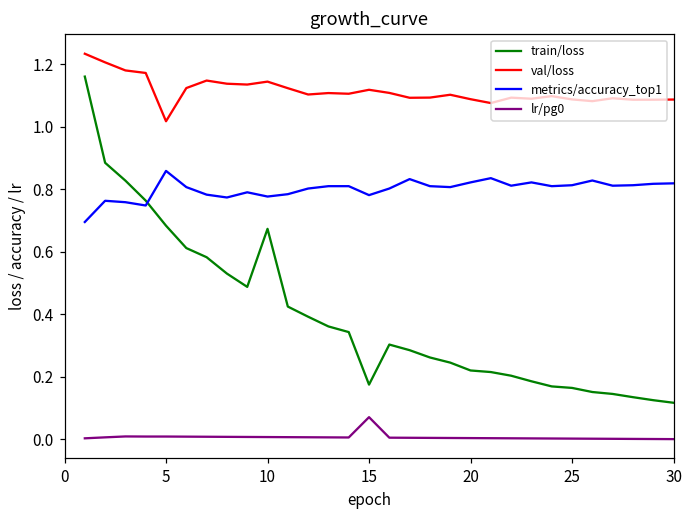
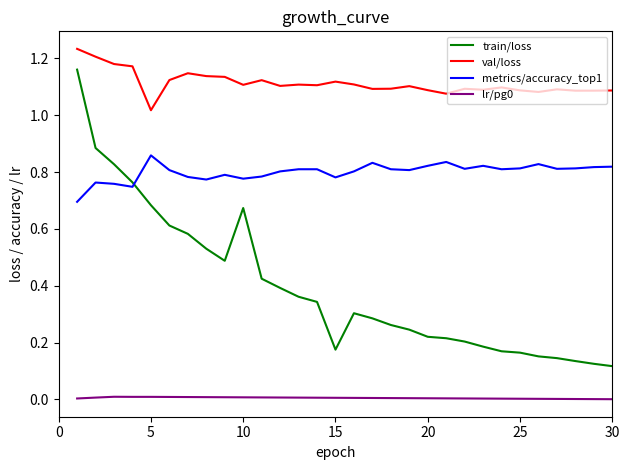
val/loss, 10: 1.14 -> 1.11
lr/pg0, 15: 0.07 -> 0.01
